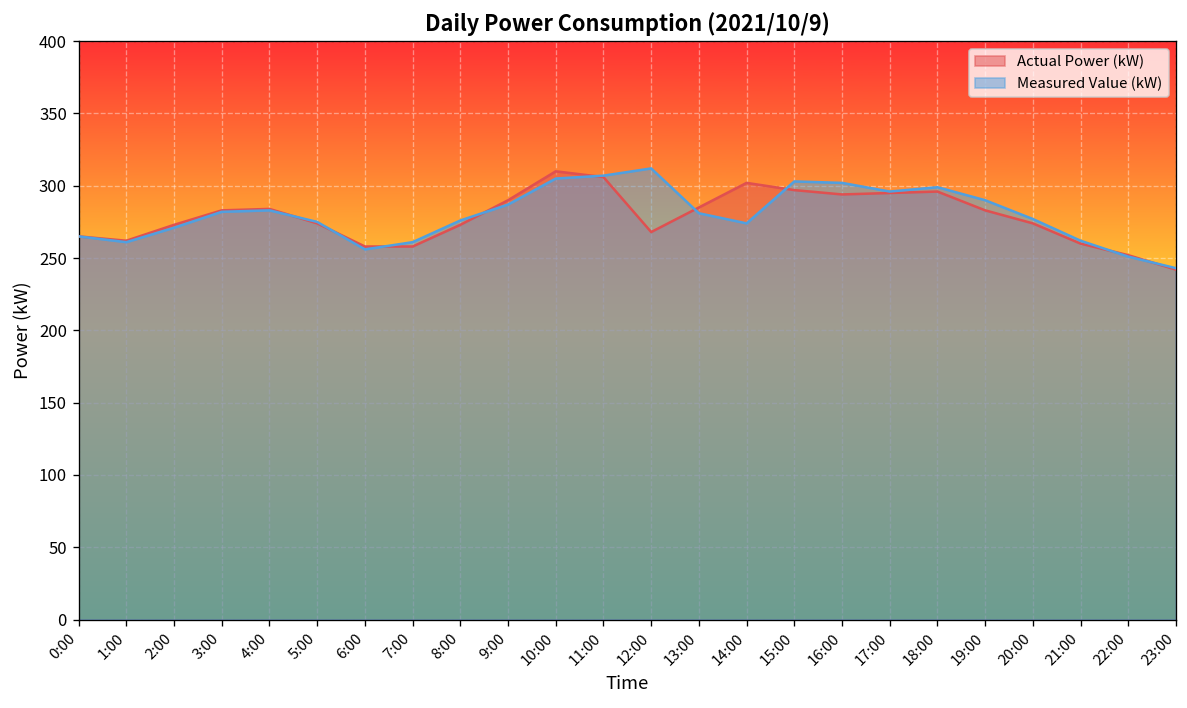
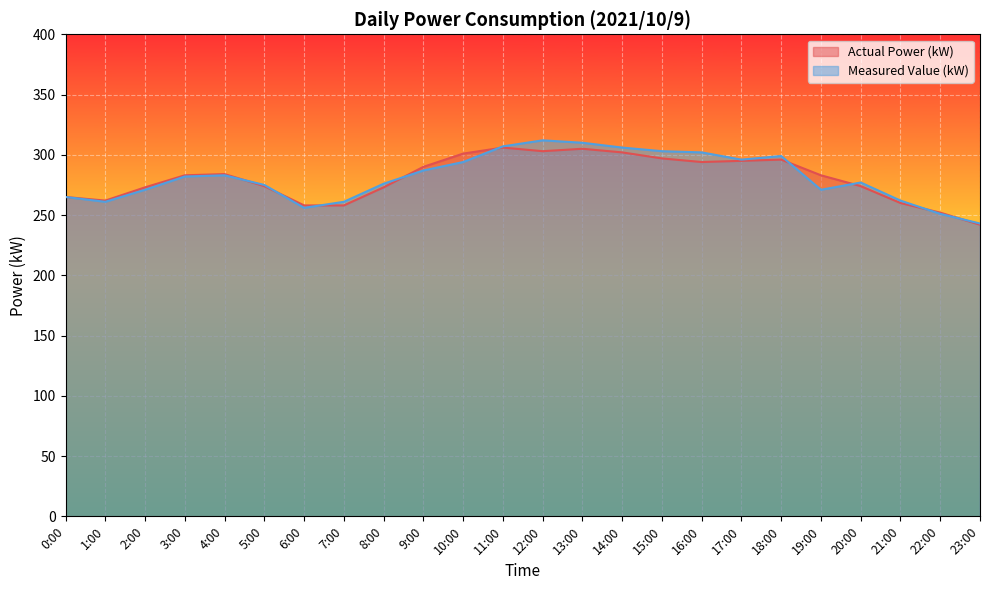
Actual Power (kW), 10:00: 310 -> 301
Measured Value (kW), 10:00: 305 -> 294
Actual Power (kW), 12:00: 268 -> 303
Actual Power (kW), 13:00: 285 -> 305
Measured Value (kW), 13:00: 281 -> 310
Measured Value (kW), 14:00: 274 -> 306
Measured Value (kW), 19:00: 290 -> 271
